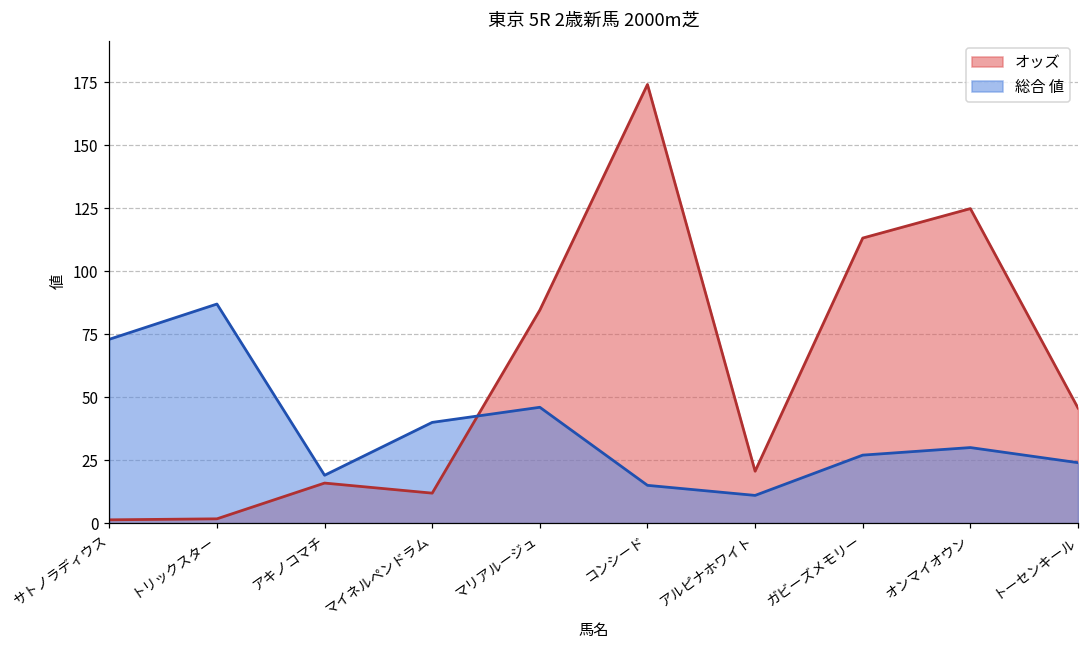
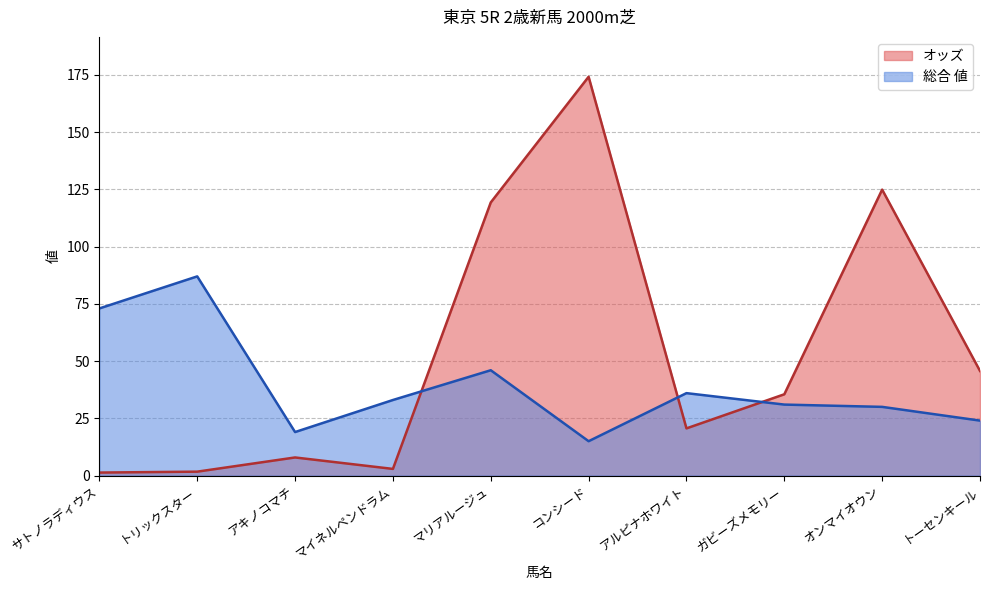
オッズ, アキノコマチ: 16 -> 8
オッズ, マイネルペンドラム: 12 -> 3
総合 値, マイネルペンドラム: 40 -> 33
オッズ, マリアルージュ: 85 -> 119
総合 値, アルピナホワイト: 11 -> 36
オッズ, ガビーズメモリー: 113 -> 36
総合 値, ガビーズメモリー: 27 -> 31
